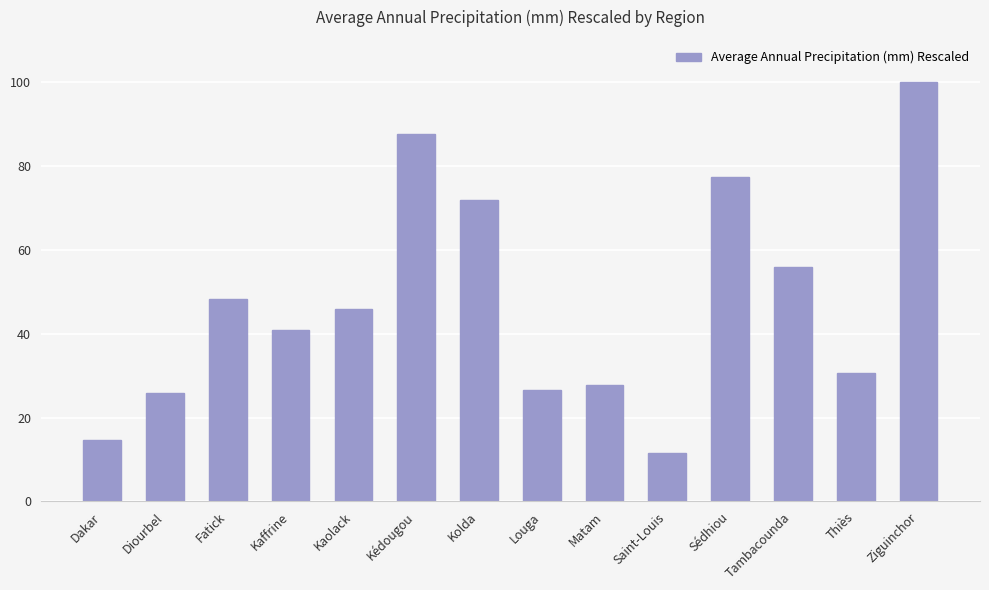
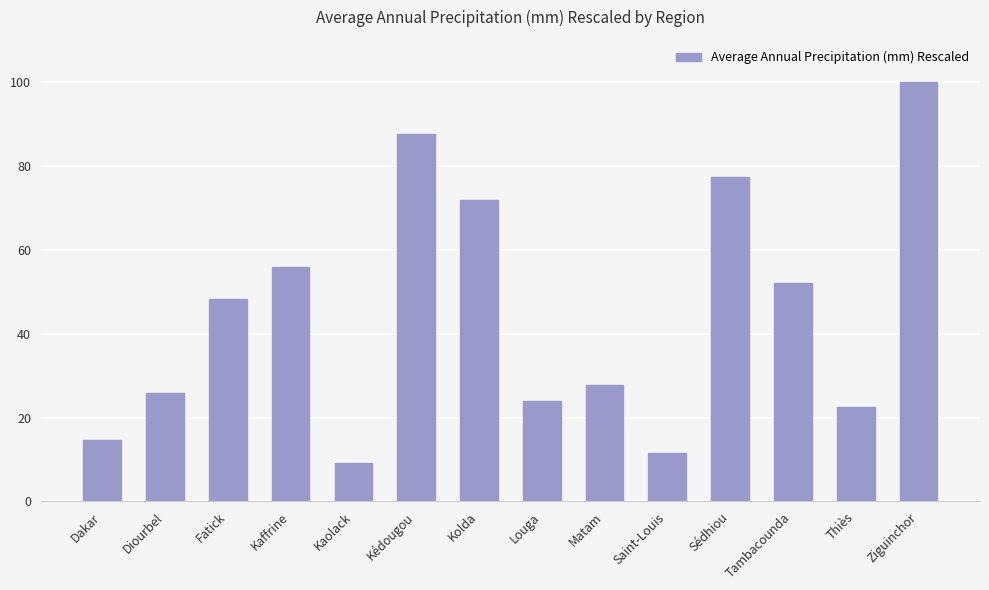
Kaffrine: 41 -> 56
Kaolack: 46 -> 9
Louga: 27 -> 24
Tambacounda: 56 -> 52
Thiès: 31 -> 22
